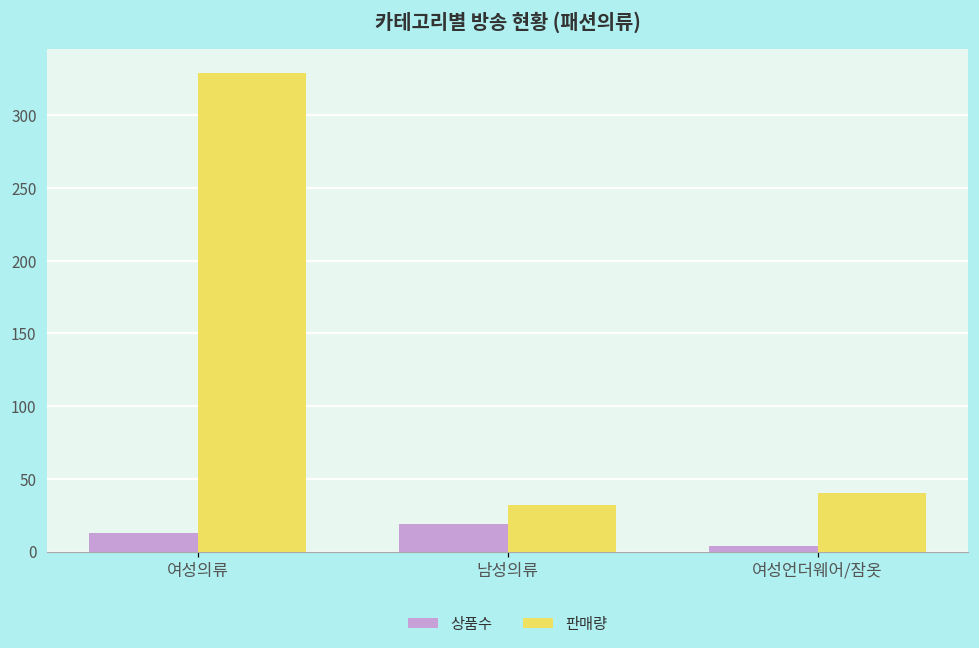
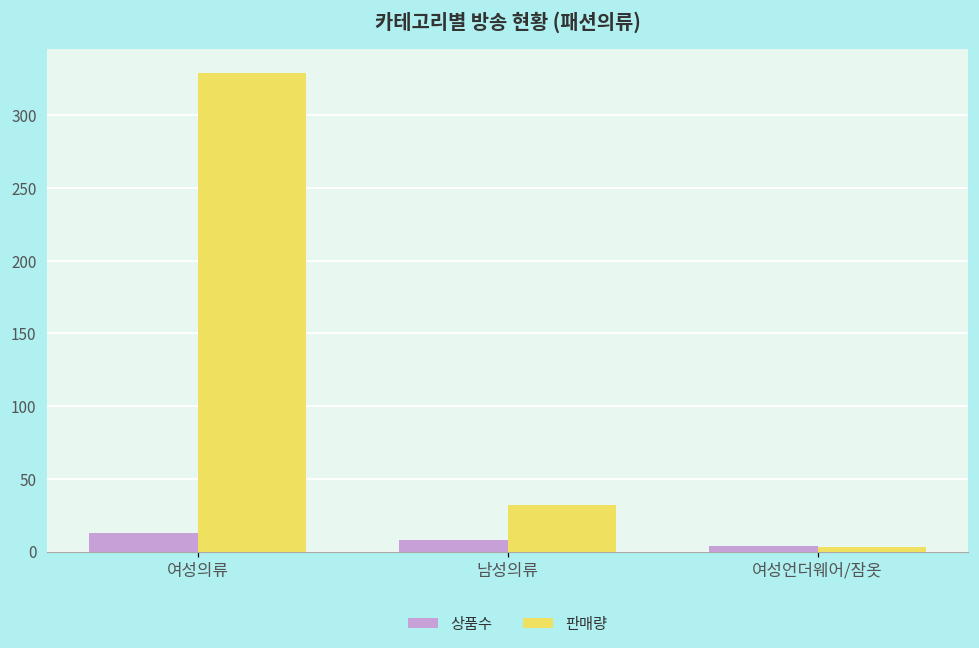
상품수, 남성의류: 19 -> 8
판매량, 여성언더웨어/잠옷: 40 -> 3
